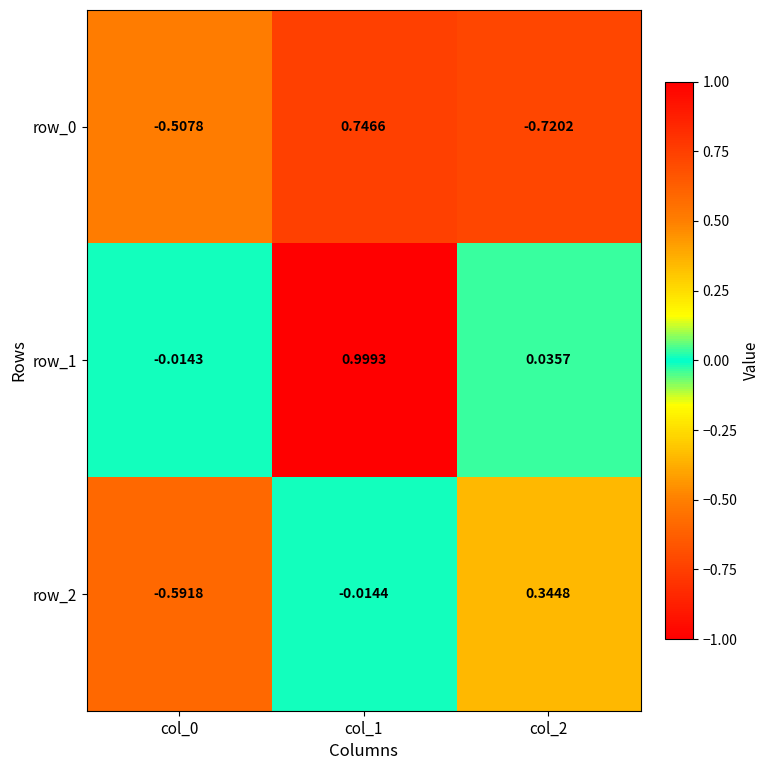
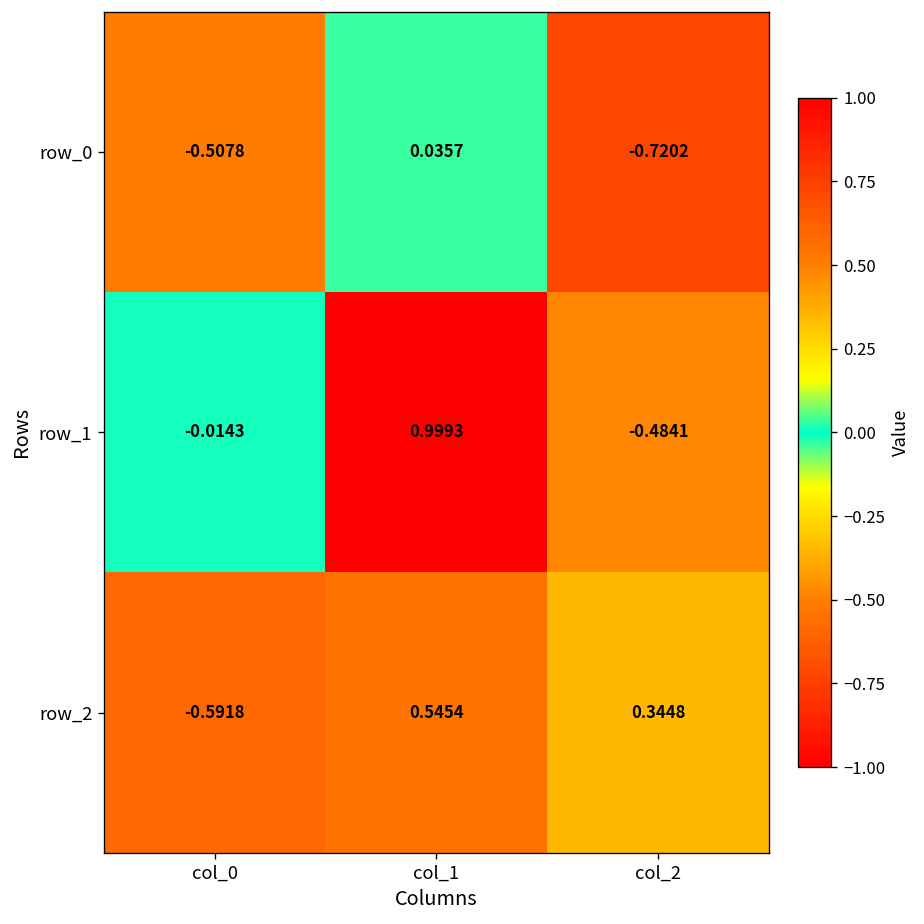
row_0, col_1: 0.7466 -> 0.0357
row_1, col_2: 0.0357 -> -0.4841
row_2, col_1: -0.0144 -> 0.5454
